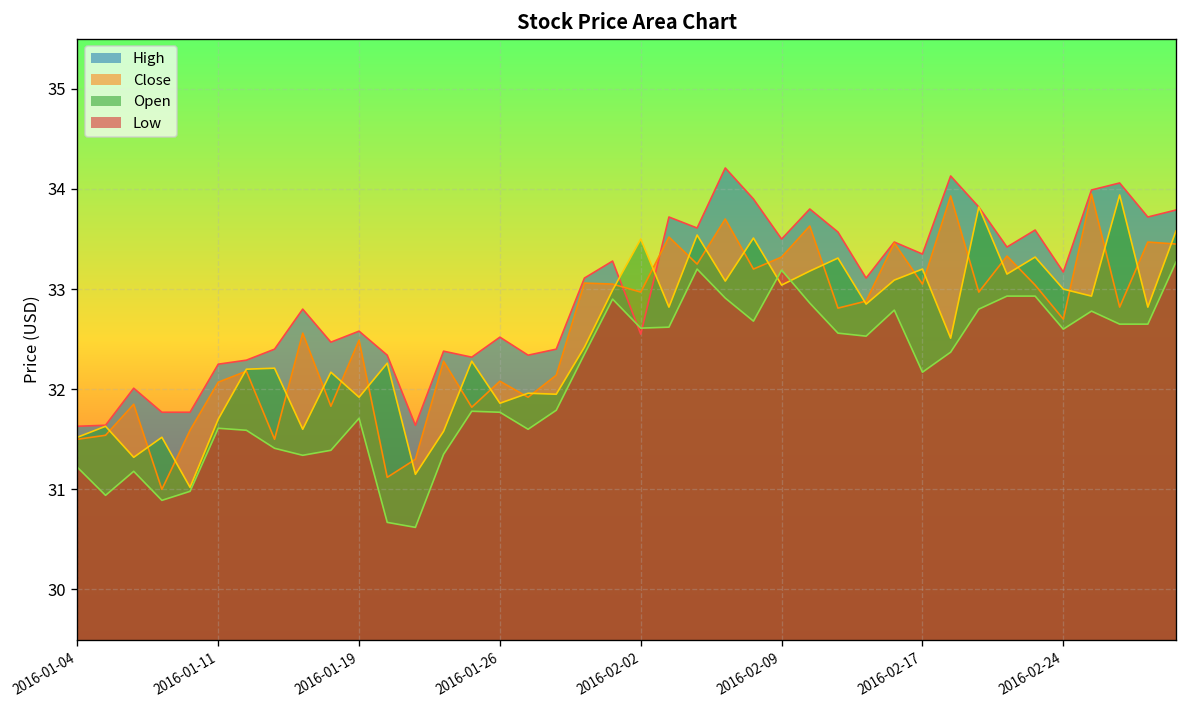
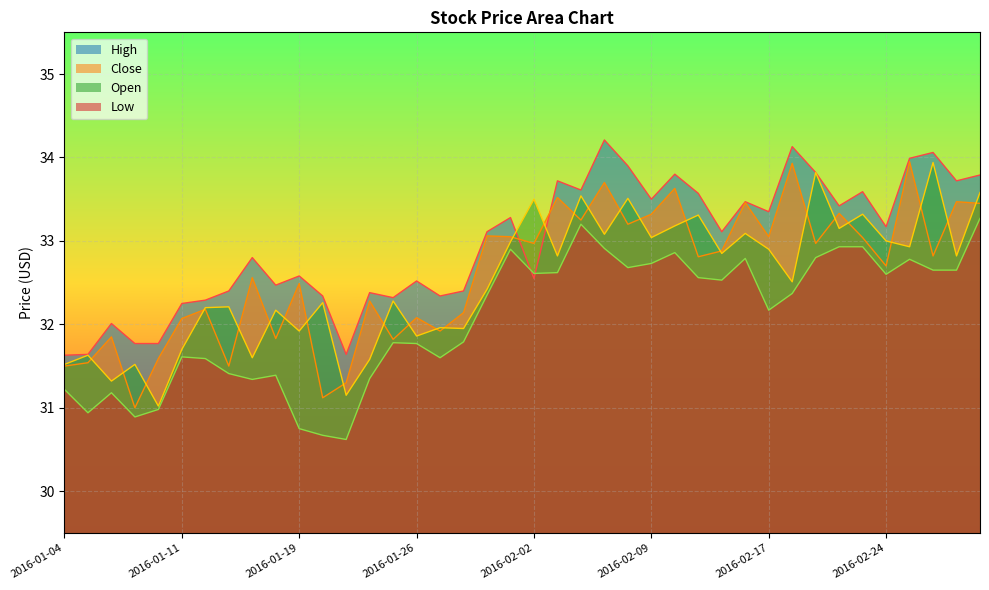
Low, 2016-01-19: 31.7 -> 30.8
Low, 2016-02-09: 33.2 -> 32.7
Open, 2016-02-17: 33.2 -> 32.9
